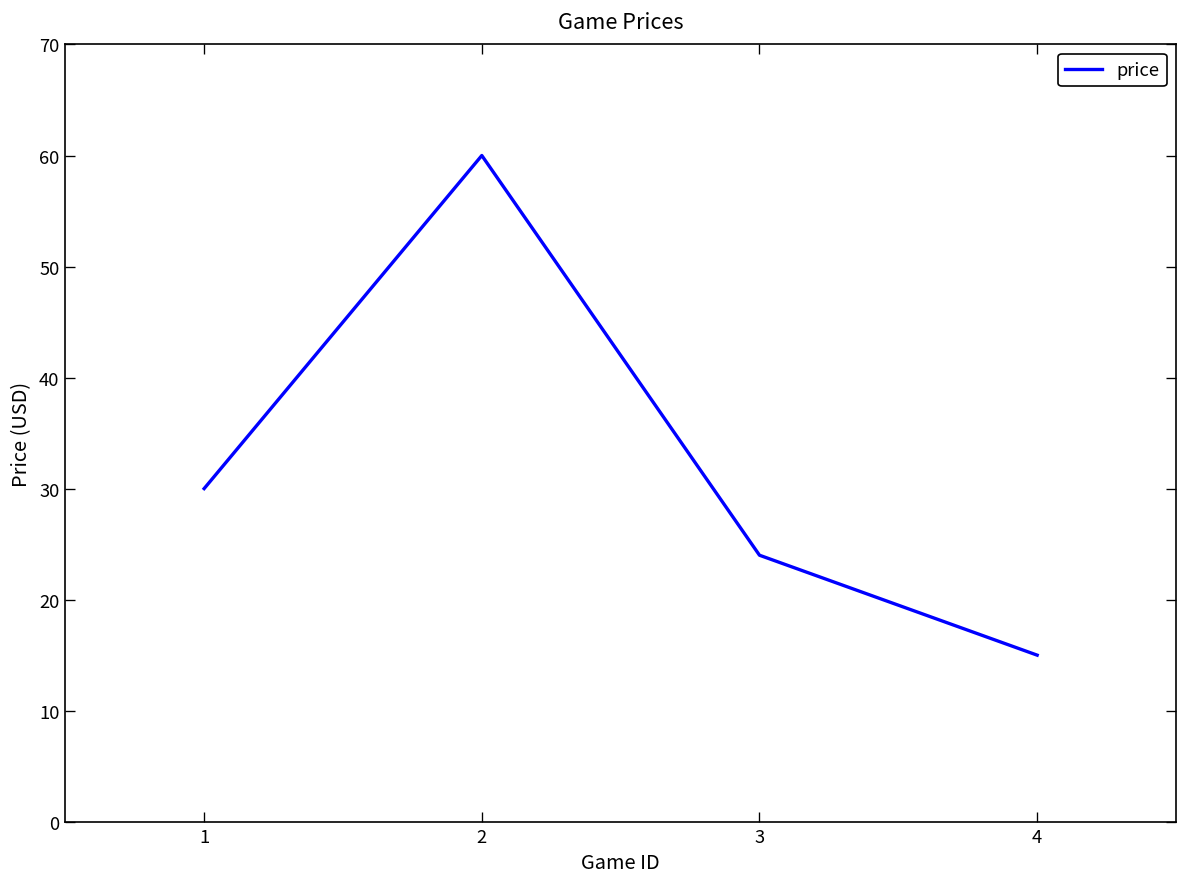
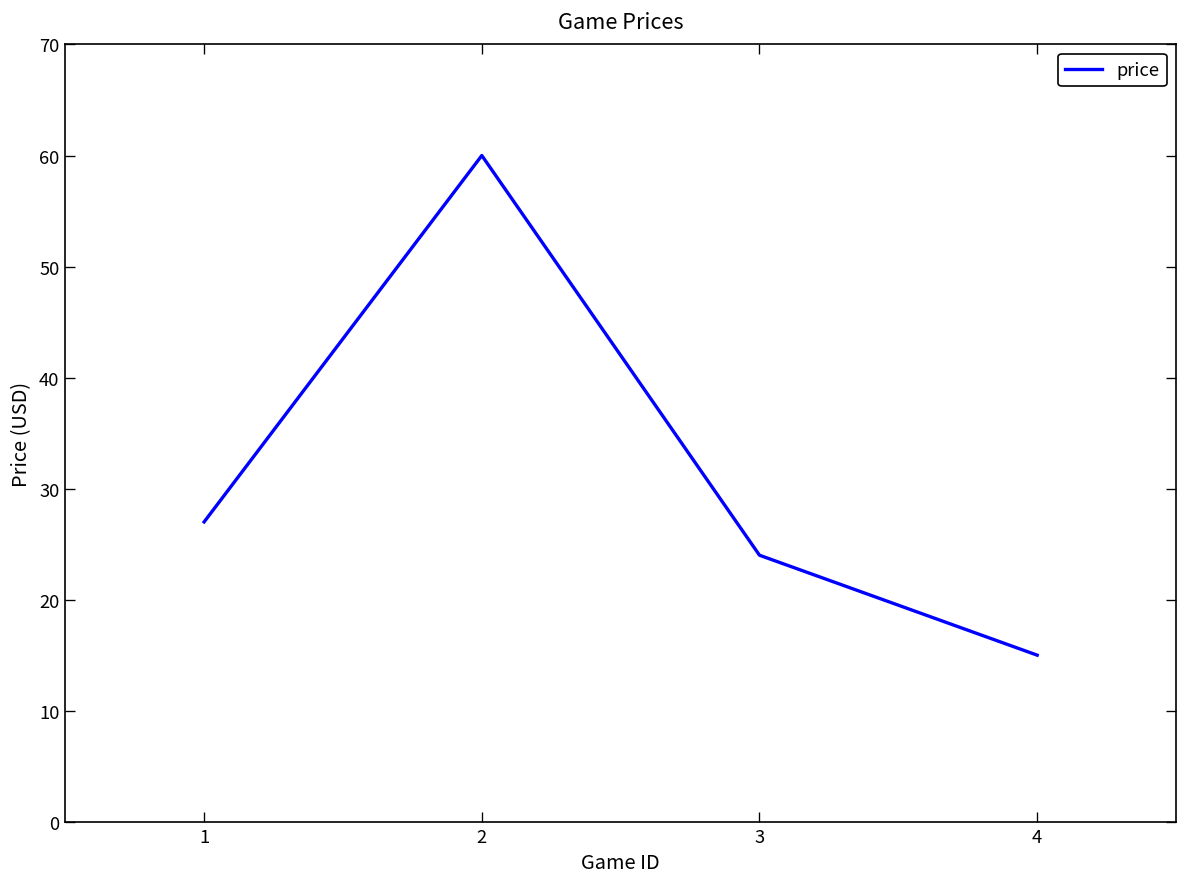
1: 30 -> 27
